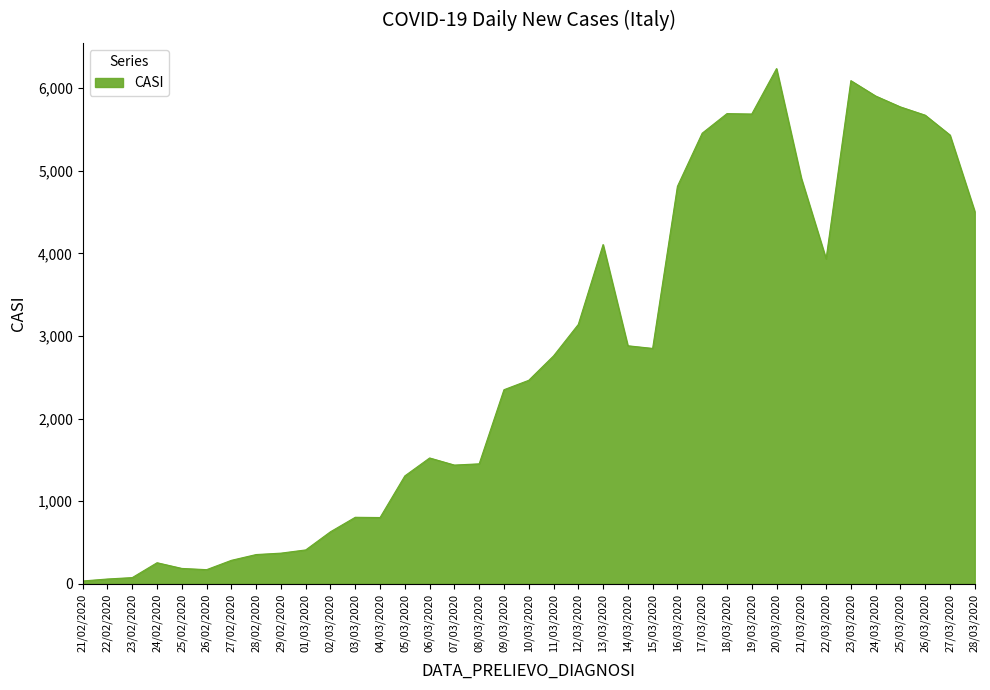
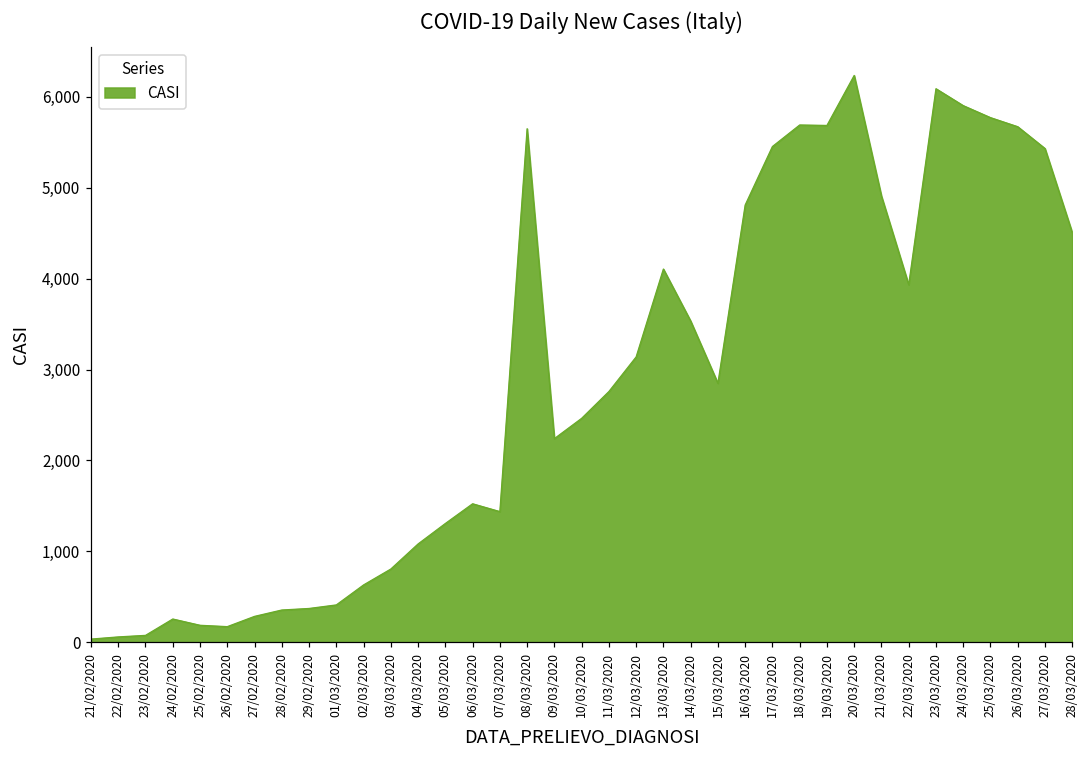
04/03/2020: 800 -> 1,100
08/03/2020: 1,500 -> 5,700
09/03/2020: 2,300 -> 2,200
14/03/2020: 2,900 -> 3,500
